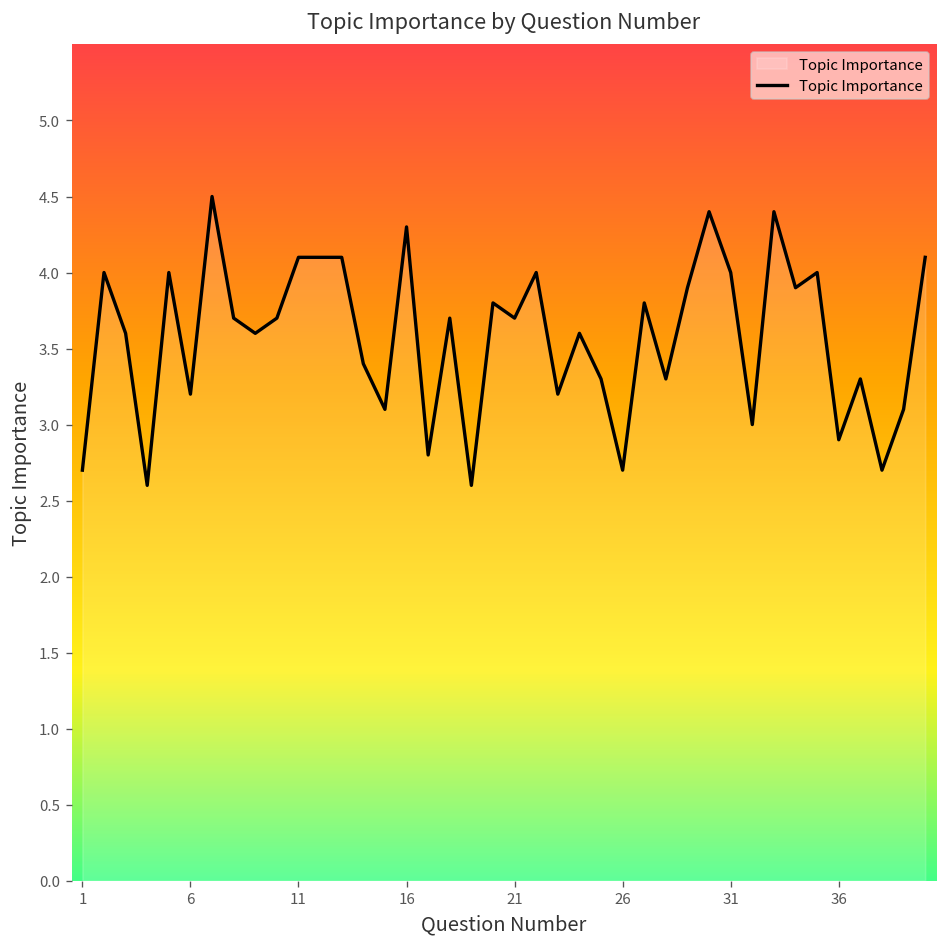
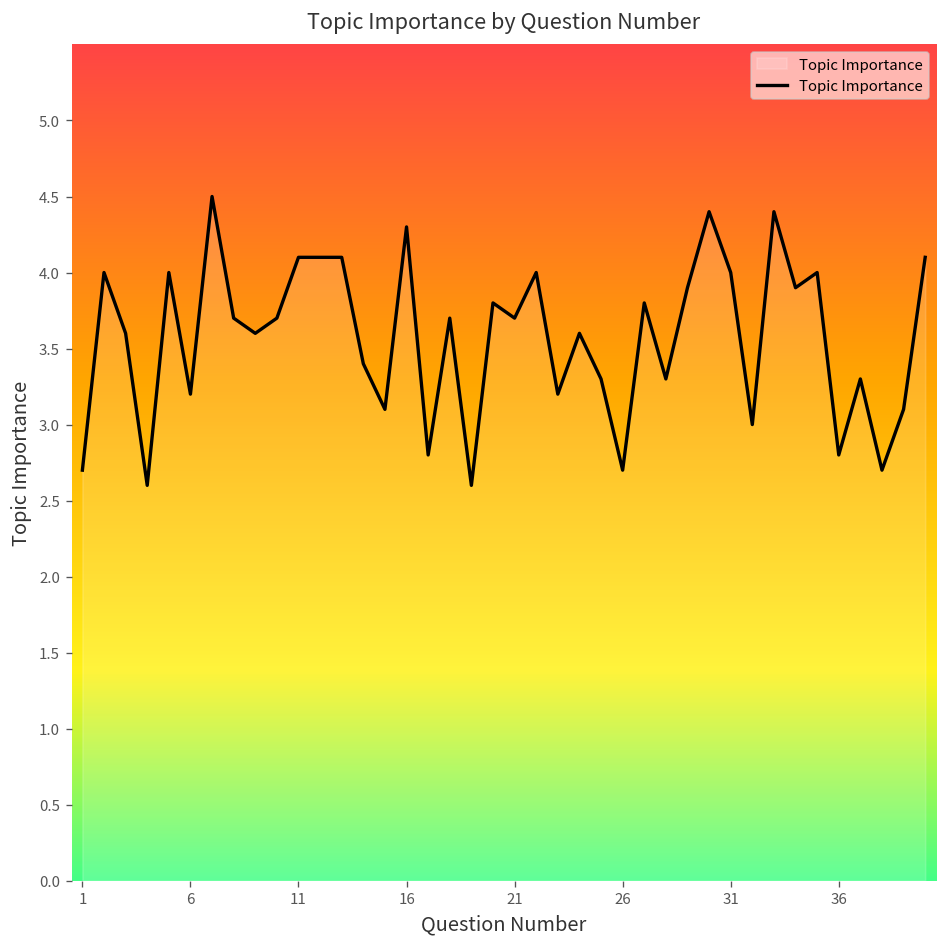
36: 2.9 -> 2.8
